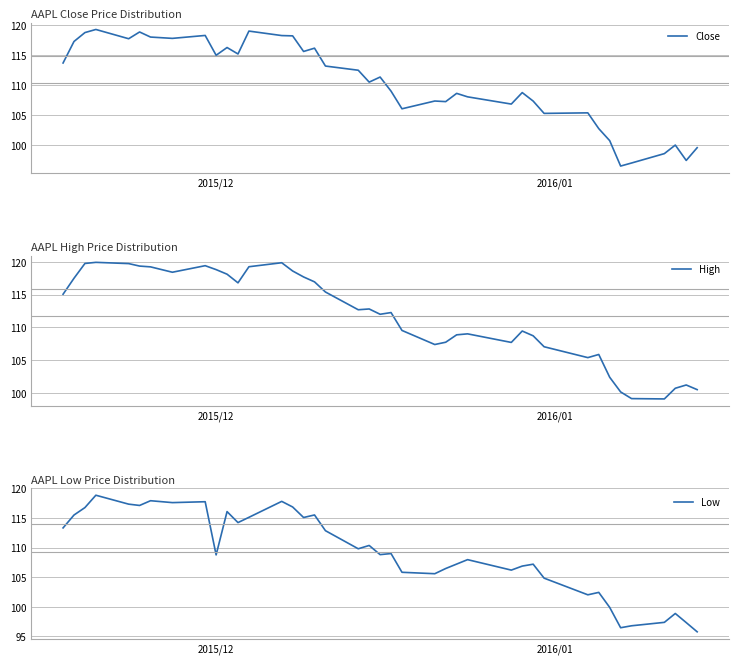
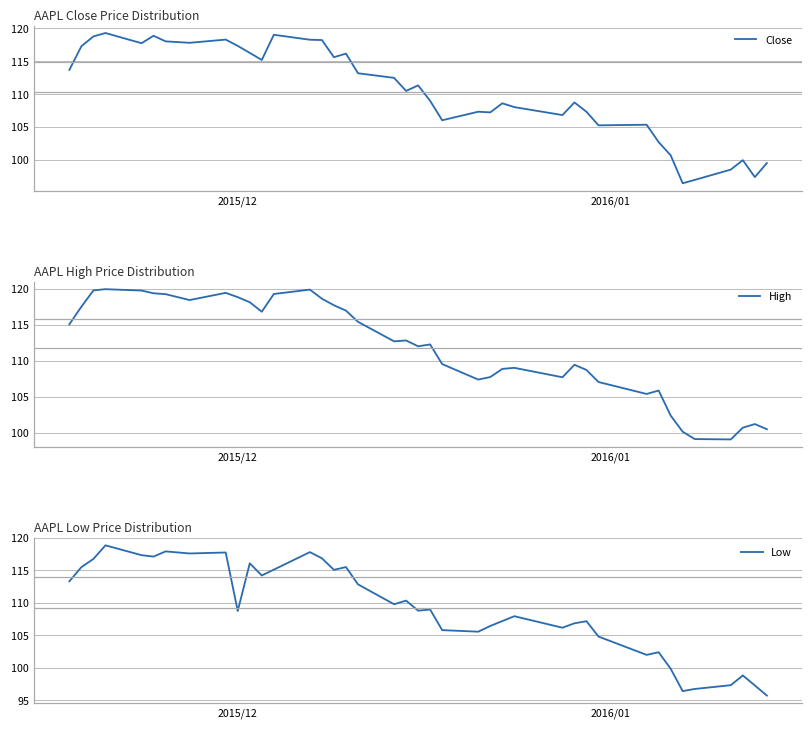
AAPL Close Price Distribution, 2015/12: 115 -> 117
